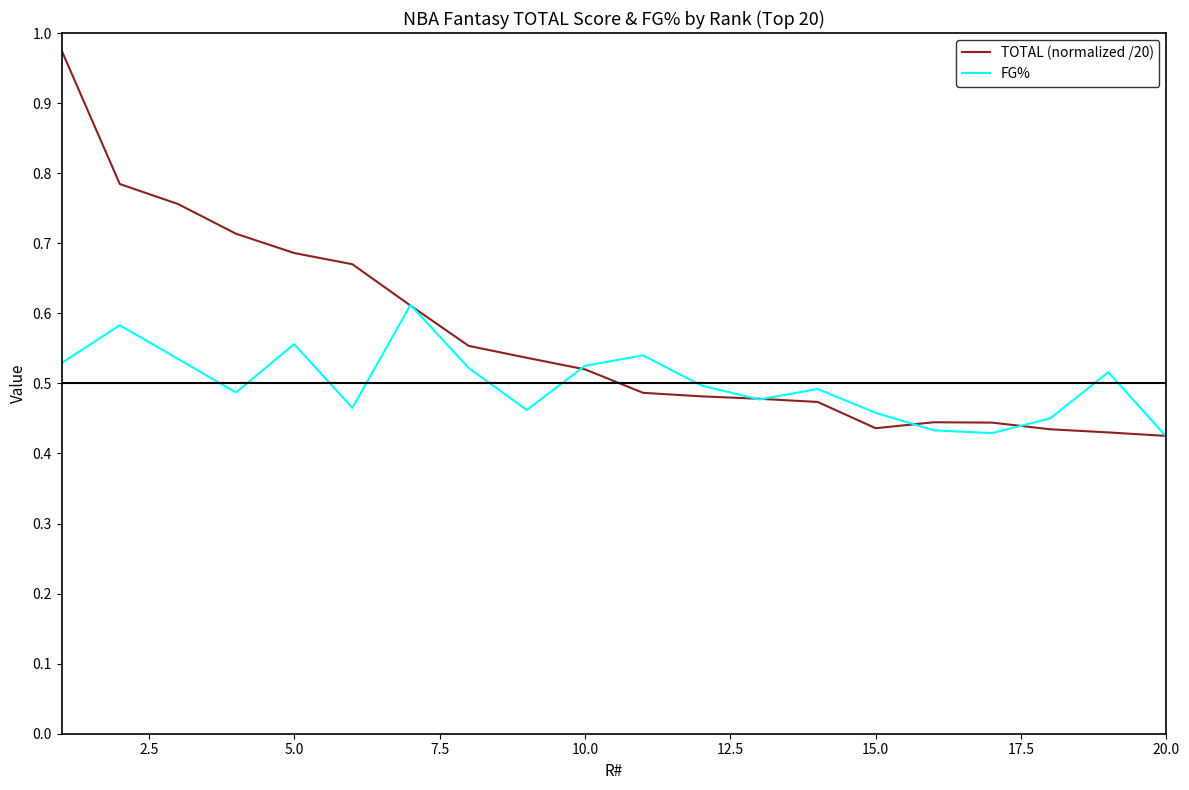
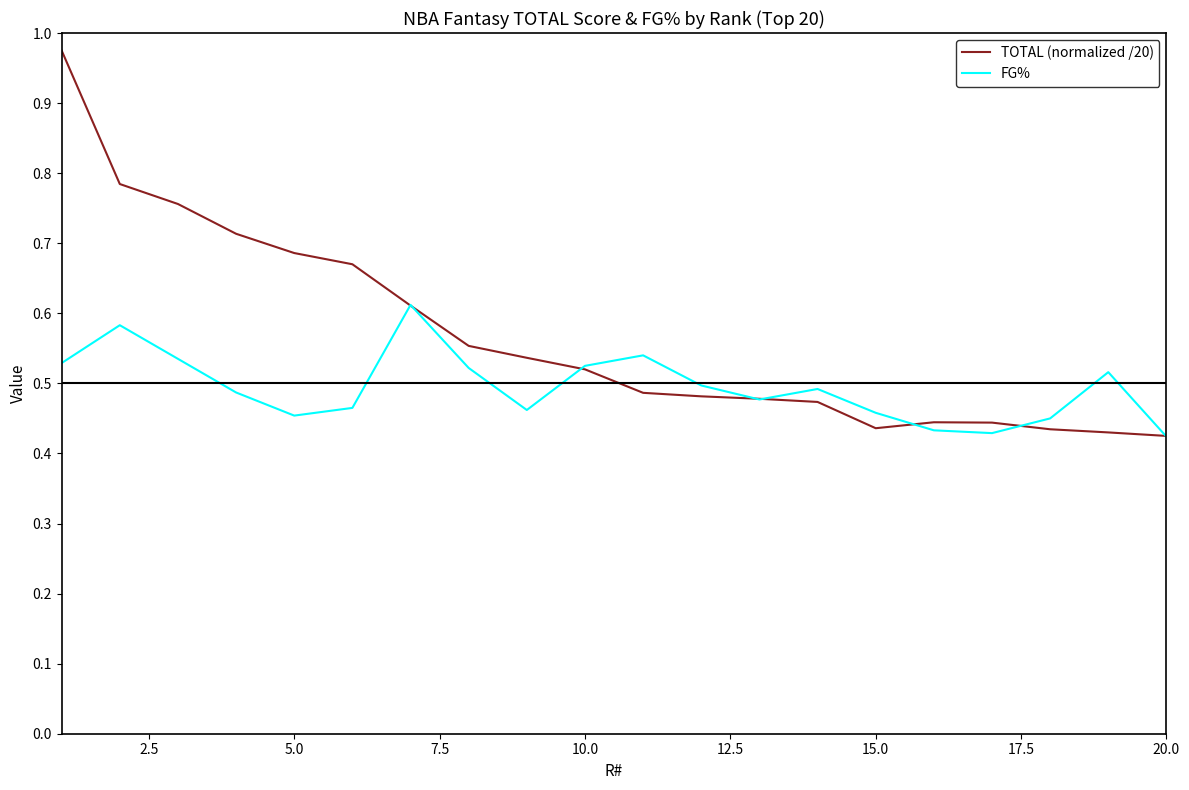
FG%, 5.0: 0.56 -> 0.45
